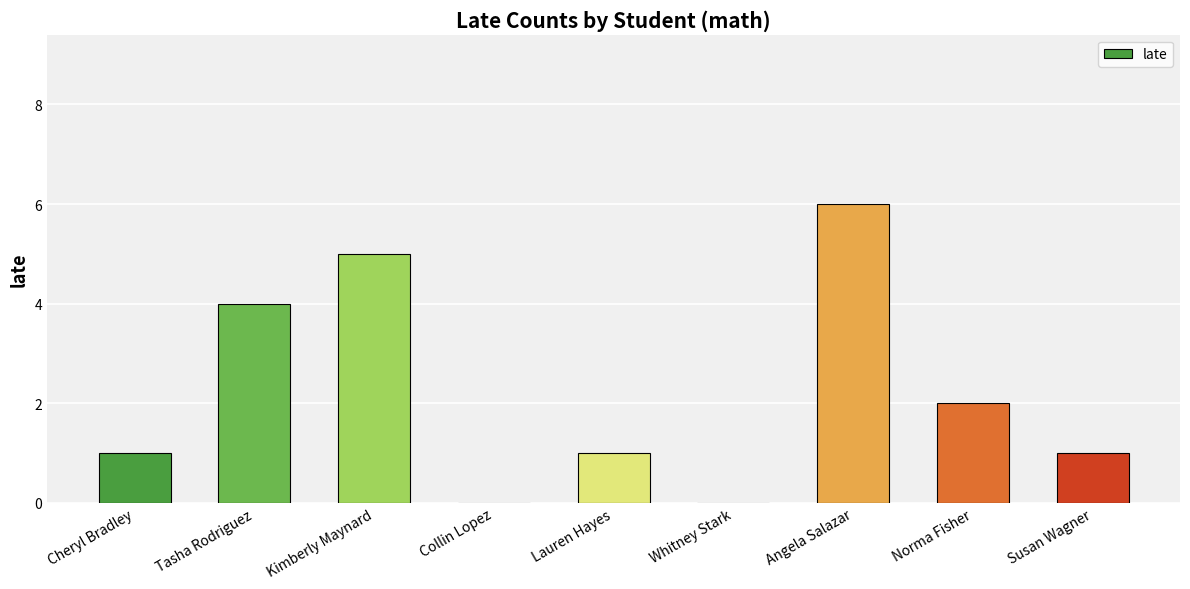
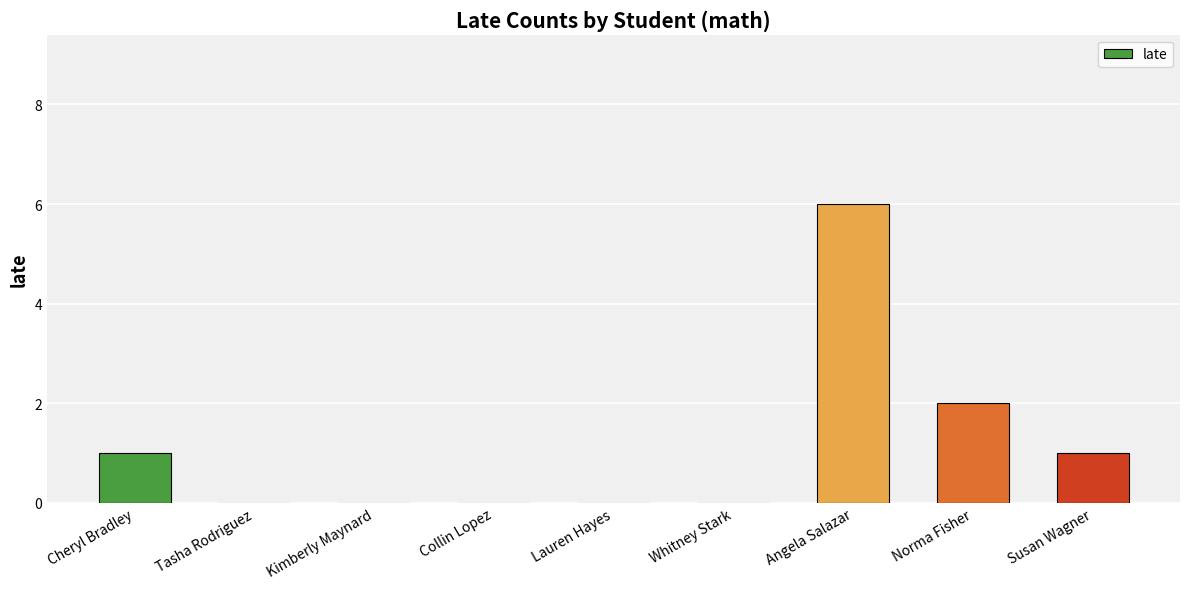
Tasha Rodriguez: 4 -> 0
Kimberly Maynard: 5 -> 0
Lauren Hayes: 1 -> 0
